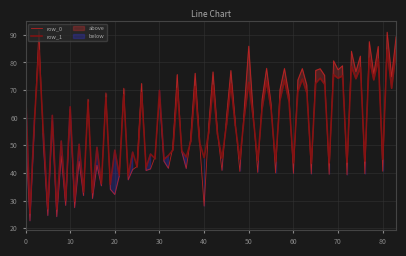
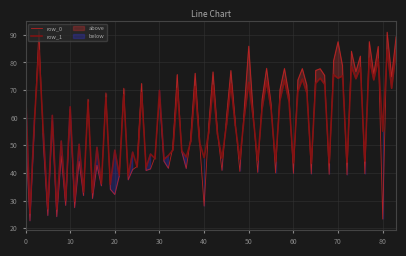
row_0, 70: 77 -> 87
row_0, 80: 41 -> 23
row_1, 80: 45 -> 55
